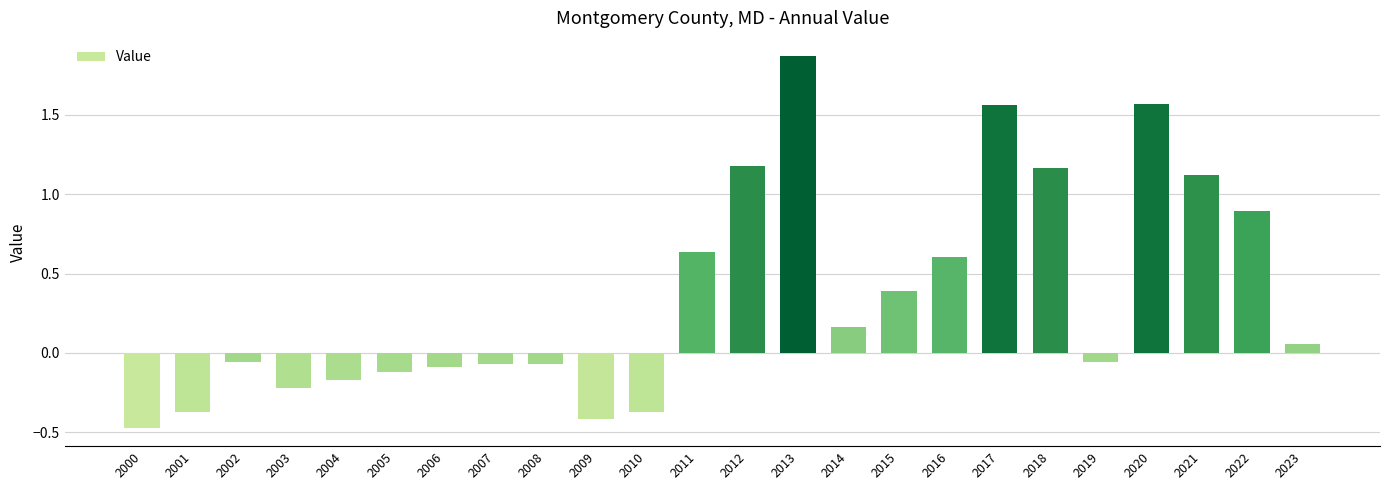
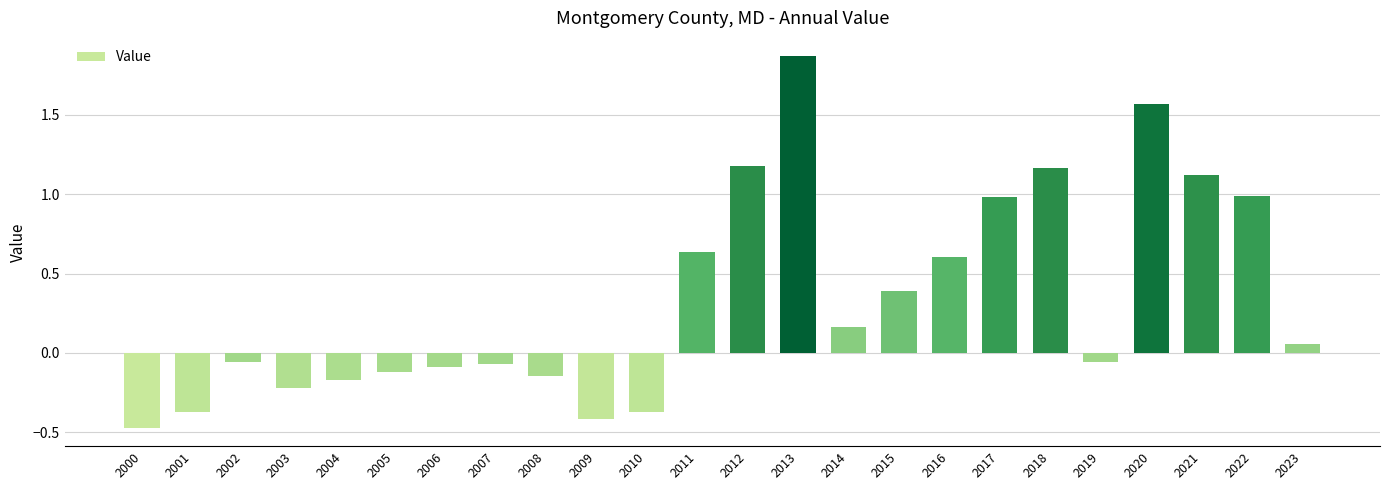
2008: -0.07 -> -0.15
2017: 1.56 -> 0.98
2022: 0.89 -> 0.99
